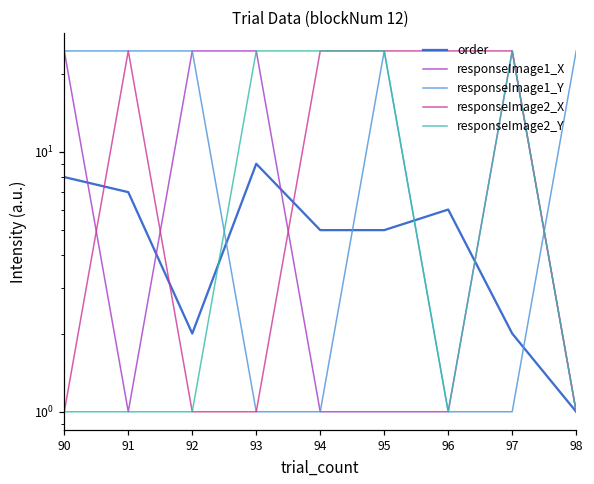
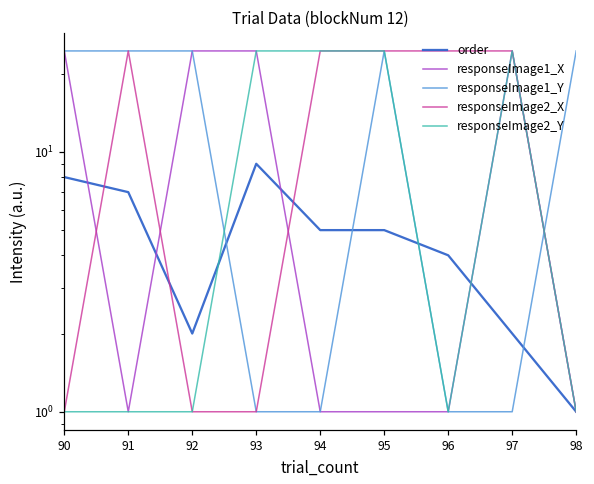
order, 96: 6.0 -> 4.0
